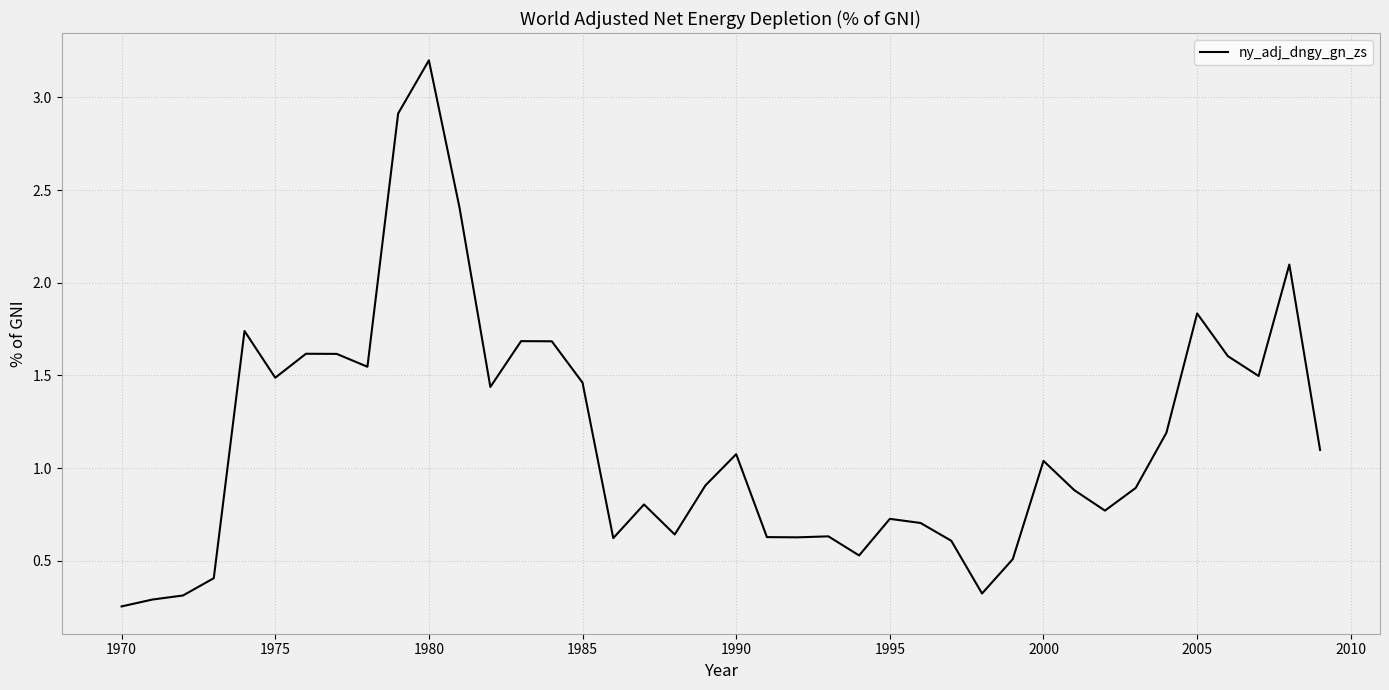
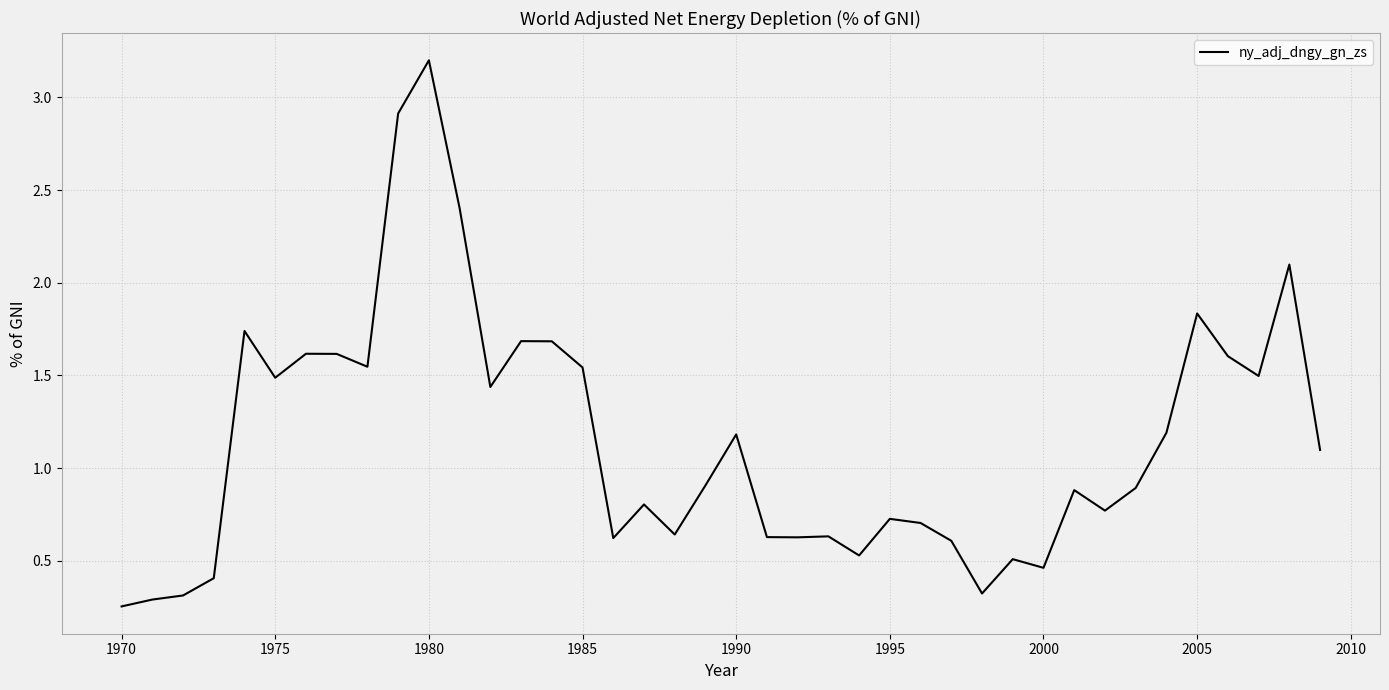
1985: 1.46 -> 1.54
1990: 1.07 -> 1.18
2000: 1.04 -> 0.46
